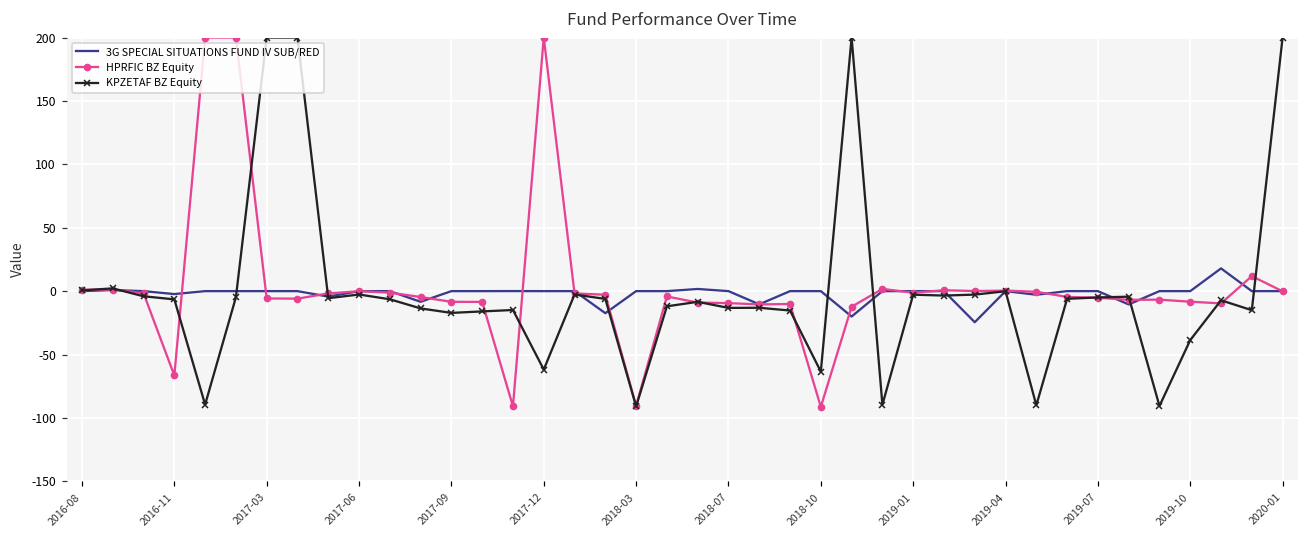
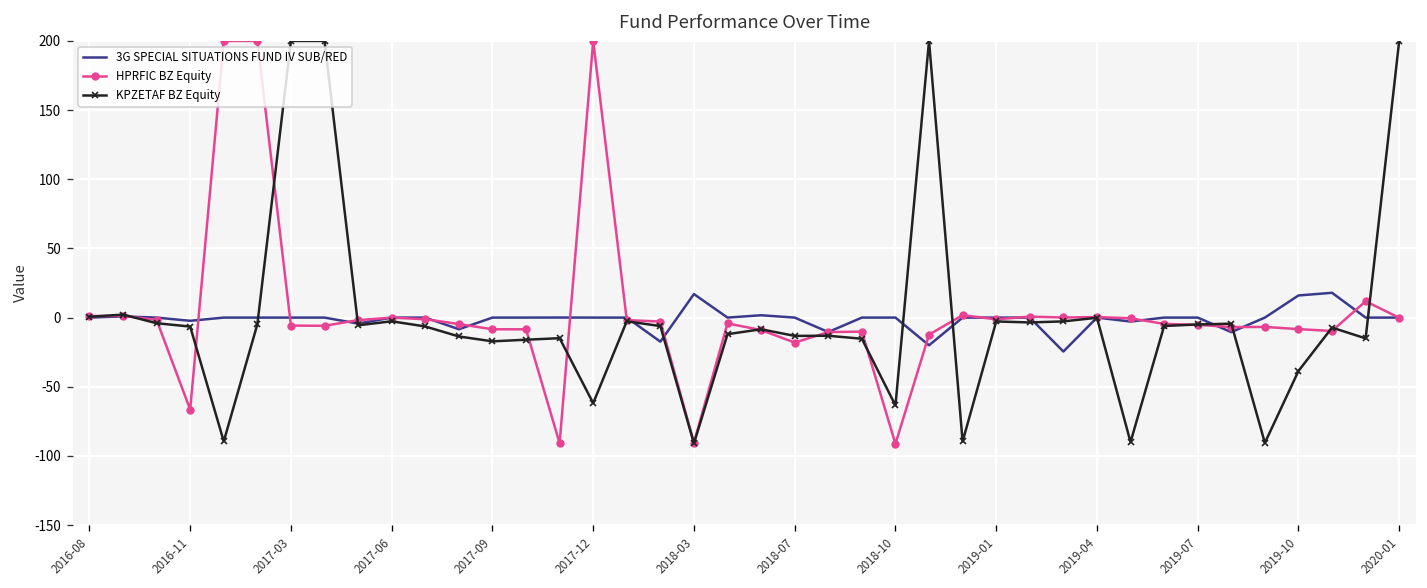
3G SPECIAL SITUATIONS FUND IV SUB/RED, 2018-03: 0 -> 17
HPRFIC BZ Equity, 2018-07: -9 -> -18
3G SPECIAL SITUATIONS FUND IV SUB/RED, 2019-10: 0 -> 16
